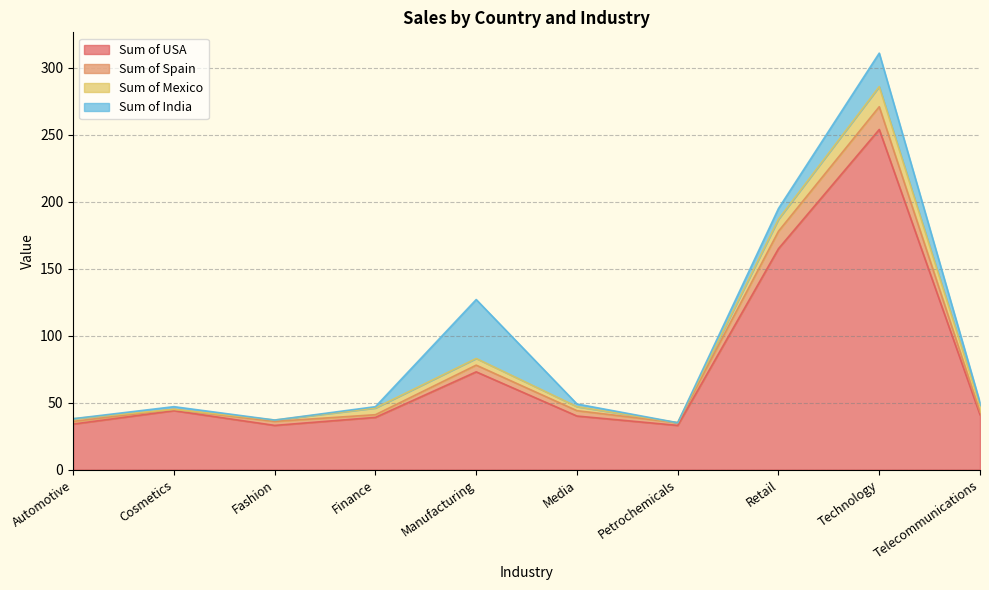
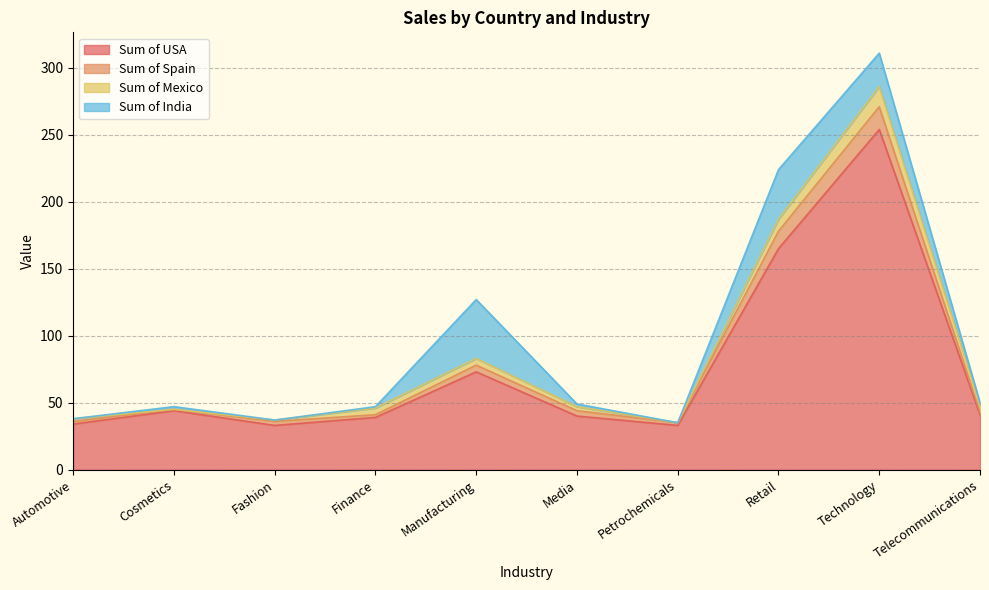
Sum of India, Retail: 8 -> 37
